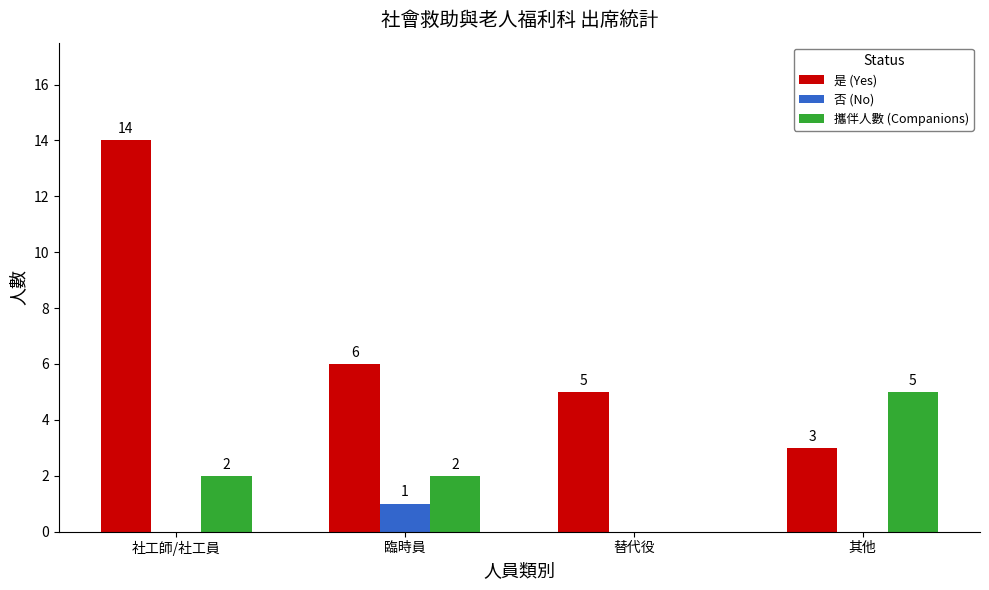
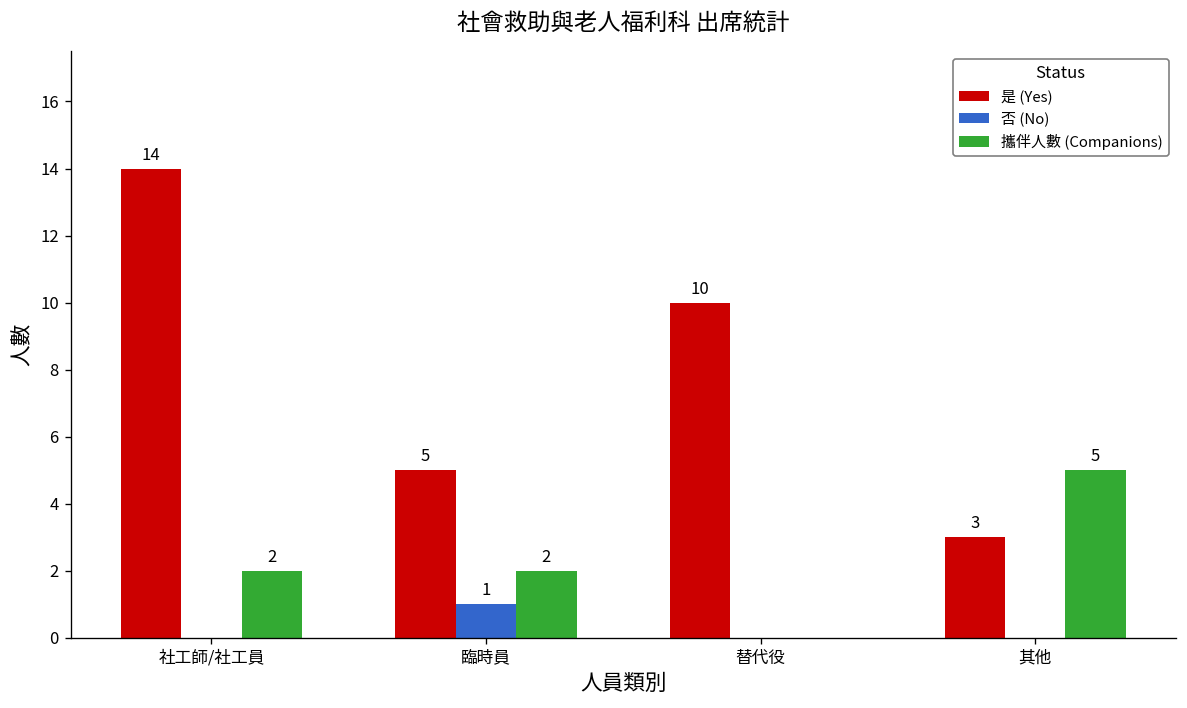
是 (Yes), 臨時員: 6 -> 5
是 (Yes), 替代役: 5 -> 10
